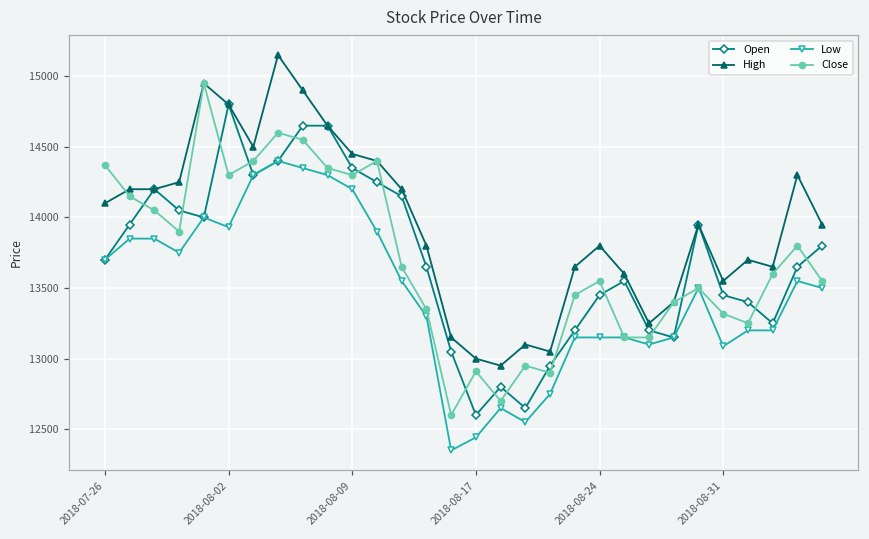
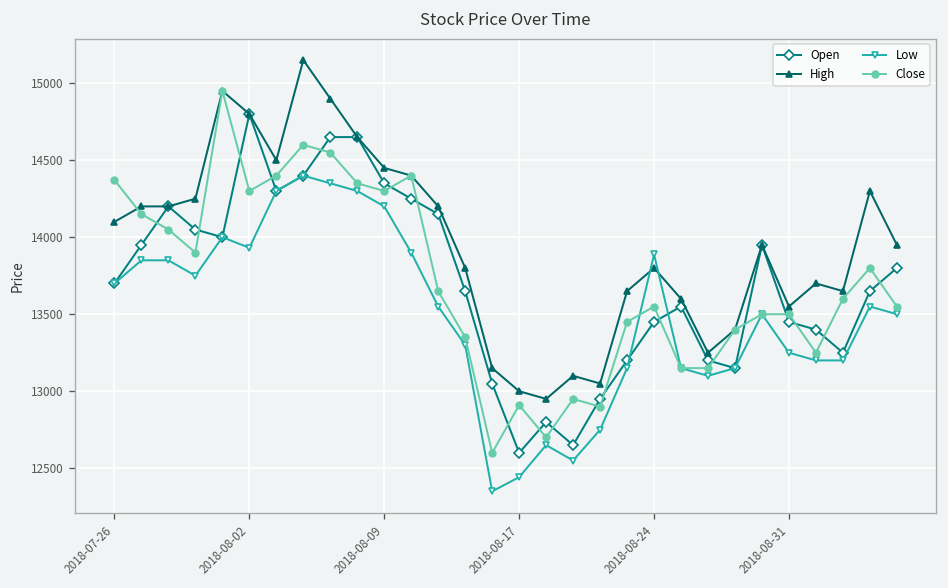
Low, 2018-08-24: 13150 -> 13890
Low, 2018-08-31: 13090 -> 13250
Close, 2018-08-31: 13320 -> 13500
